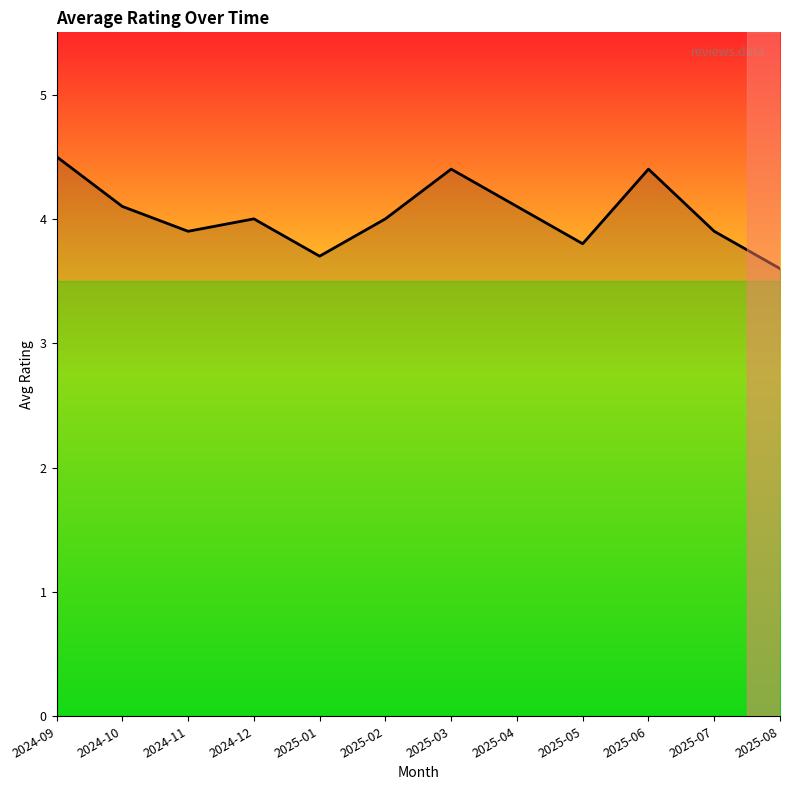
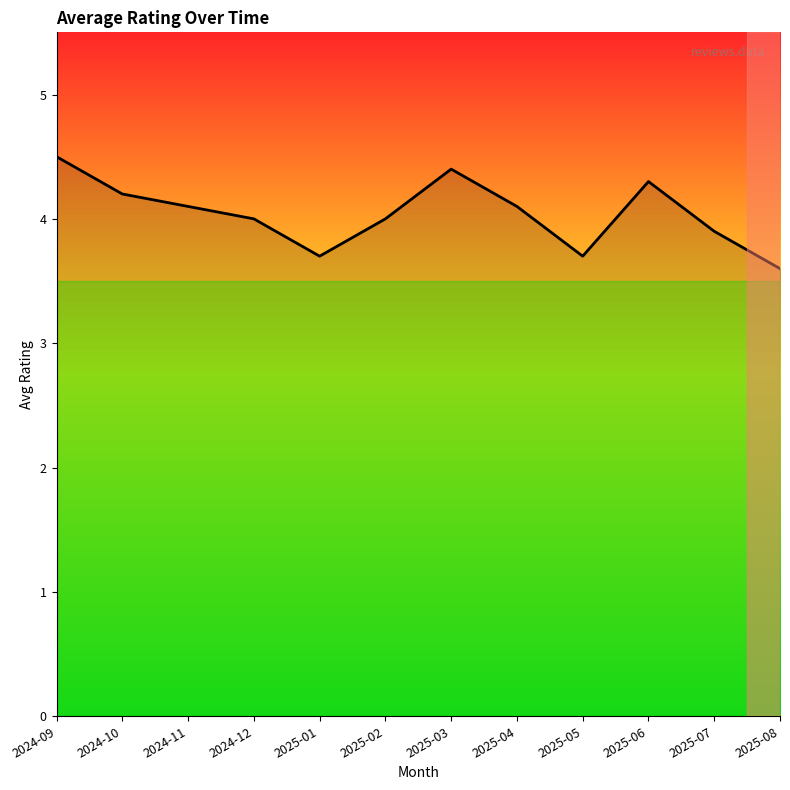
2024-10: 4.1 -> 4.2
2024-11: 3.9 -> 4.1
2025-05: 3.8 -> 3.7
2025-06: 4.4 -> 4.3
